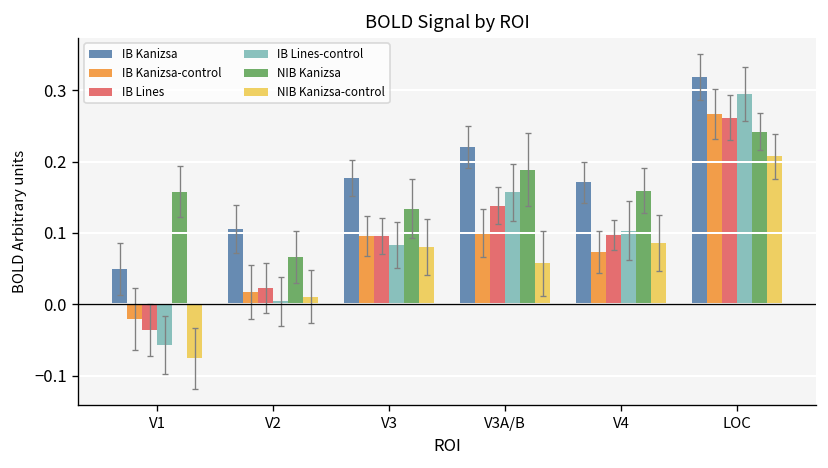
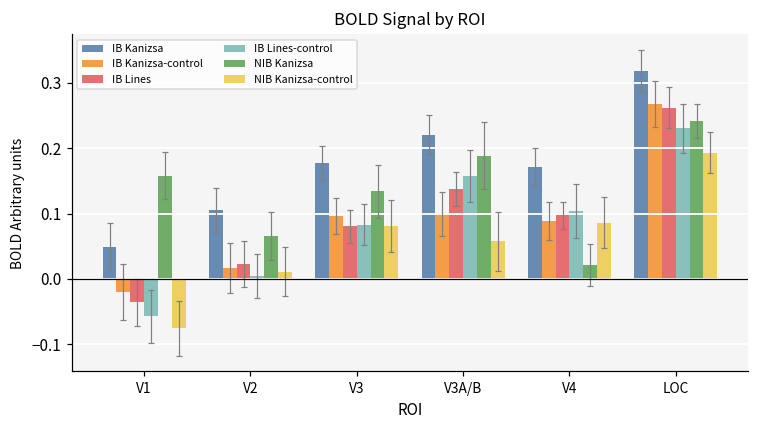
IB Lines, V3: 0.10 -> 0.08
IB Kanizsa-control, V4: 0.07 -> 0.09
NIB Kanizsa, V4: 0.16 -> 0.02
IB Lines-control, LOC: 0.29 -> 0.23
NIB Kanizsa-control, LOC: 0.21 -> 0.19
